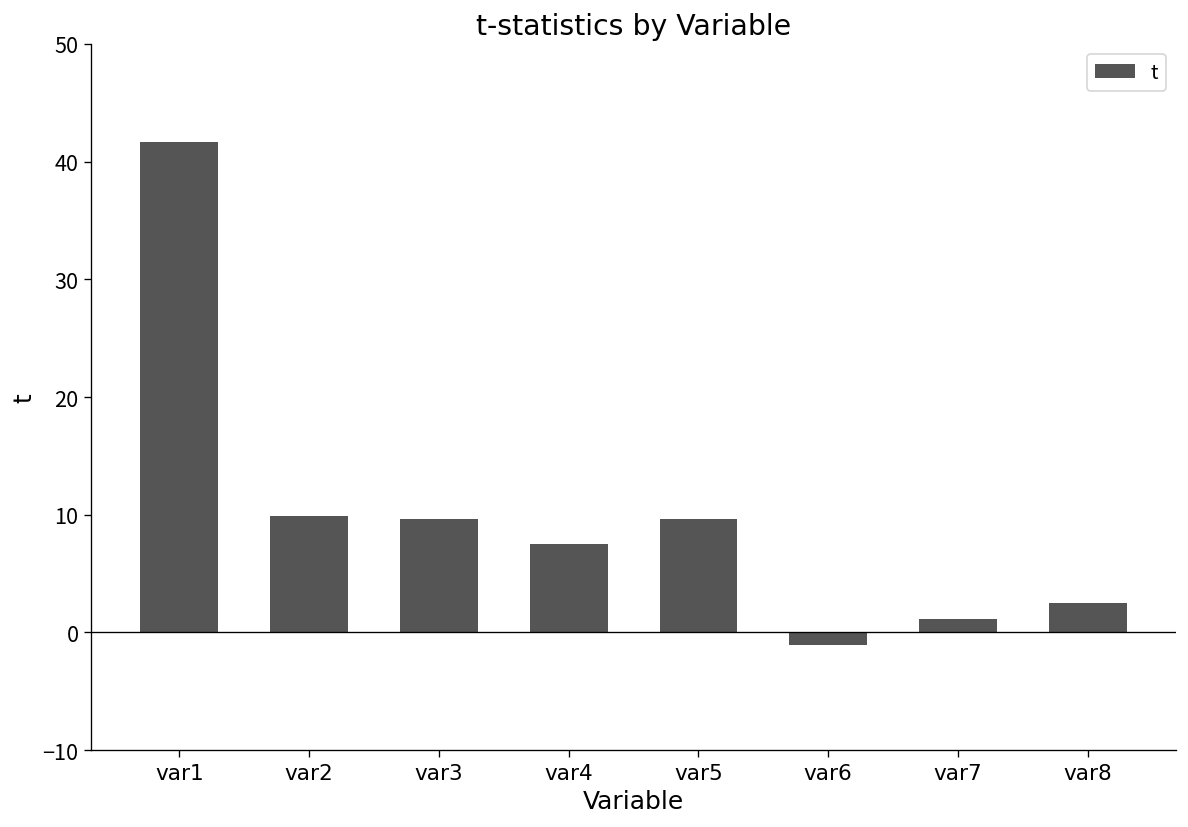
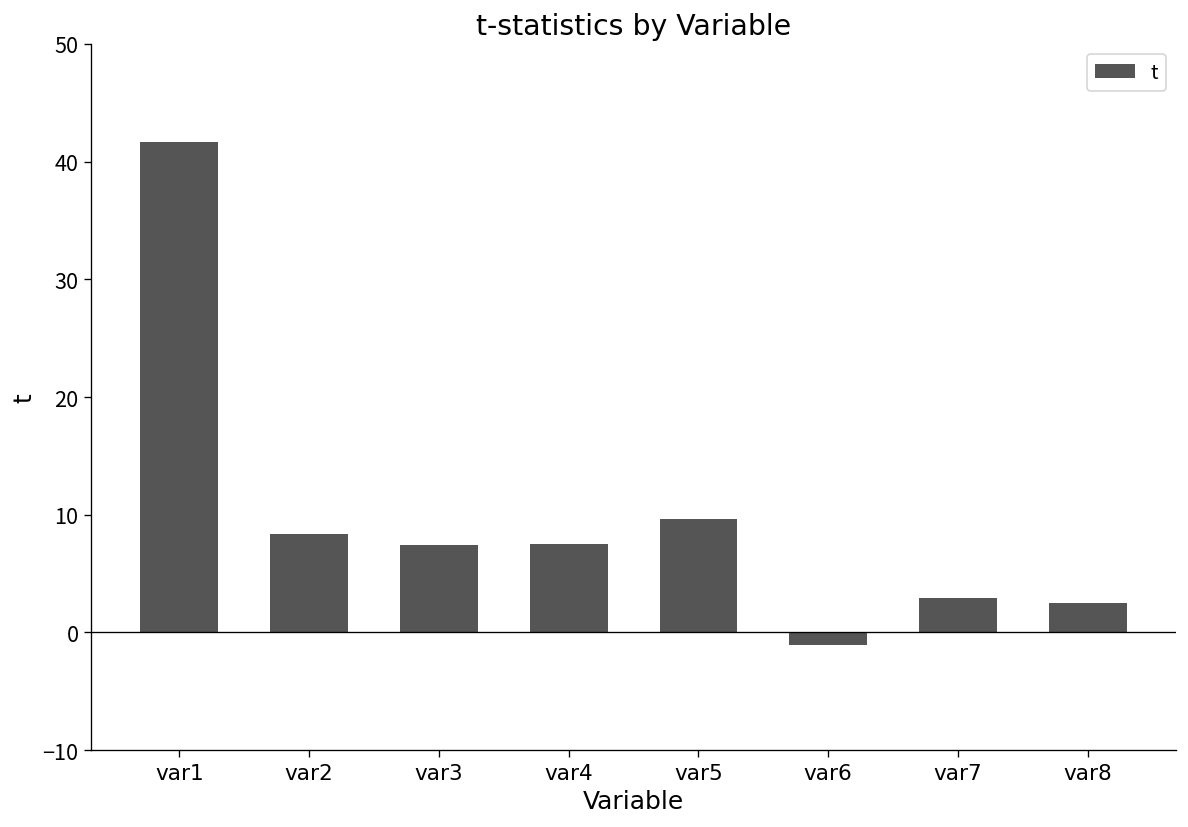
var2: 10 -> 8
var3: 10 -> 7
var7: 1 -> 3
